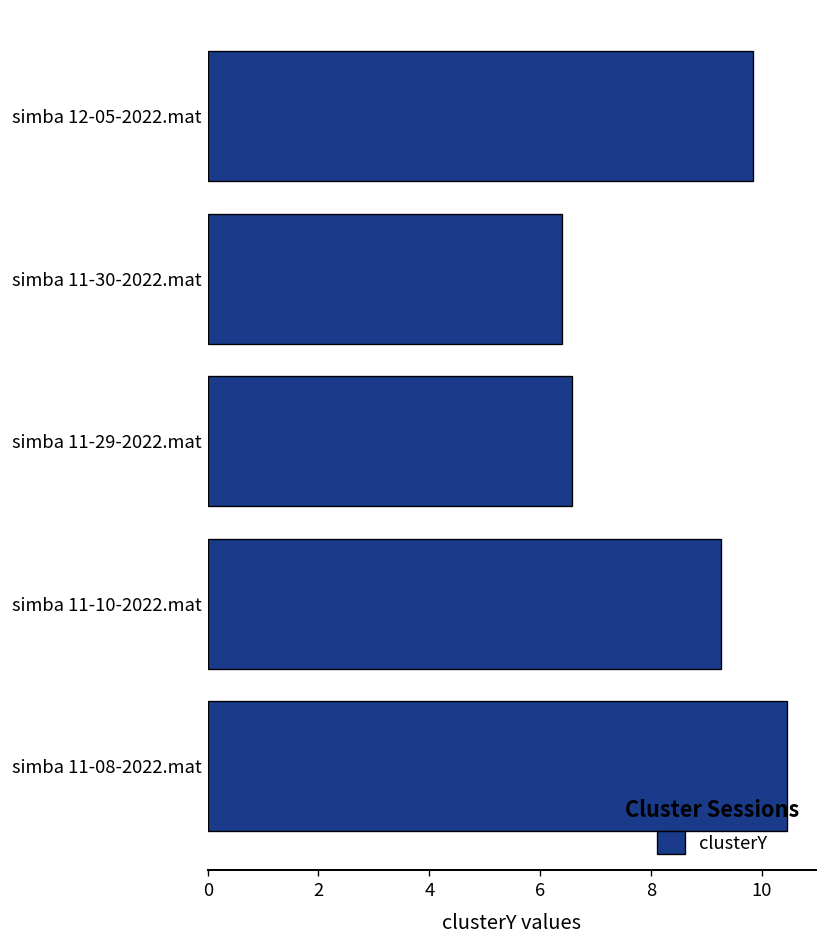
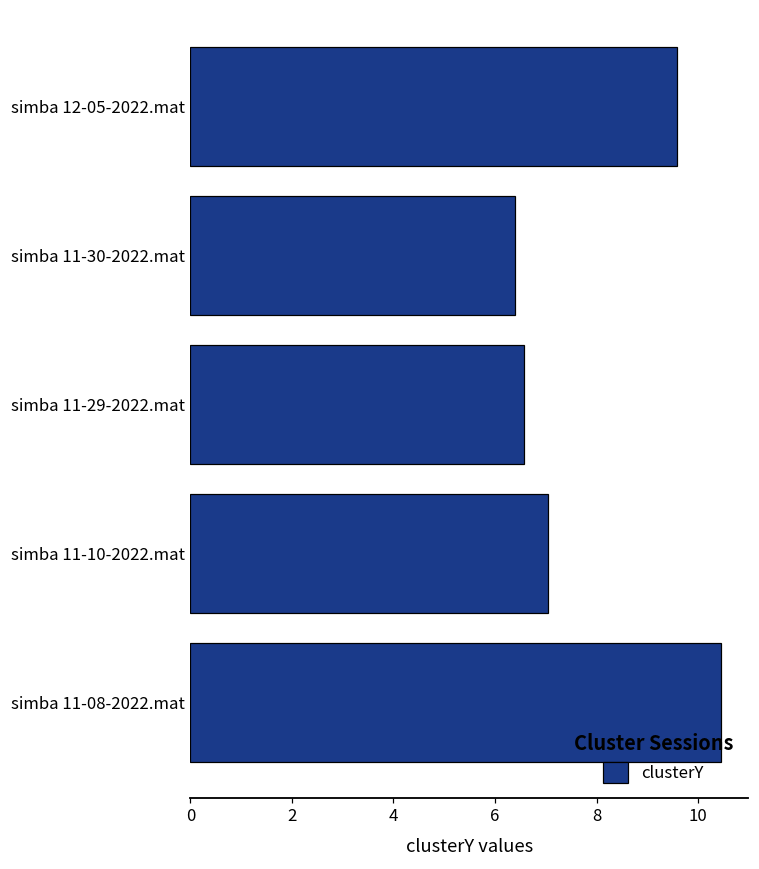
simba 12-05-2022.mat: 9.9 -> 9.6
simba 11-10-2022.mat: 9.3 -> 7.0
